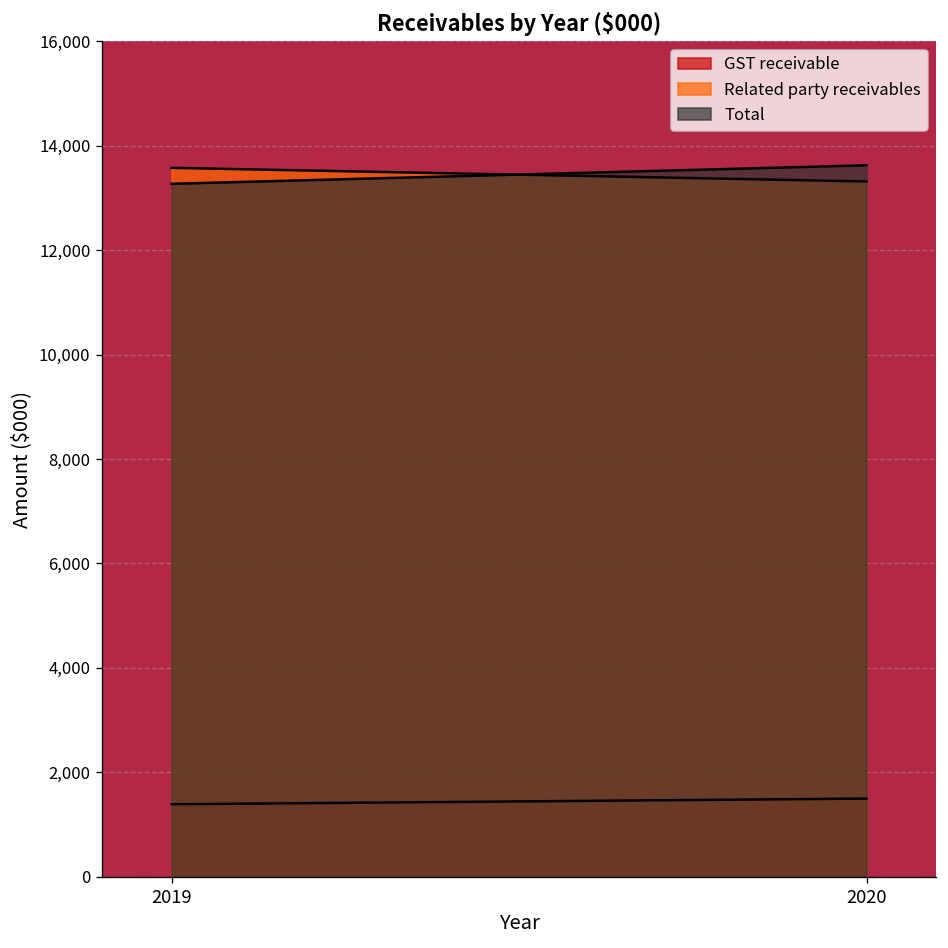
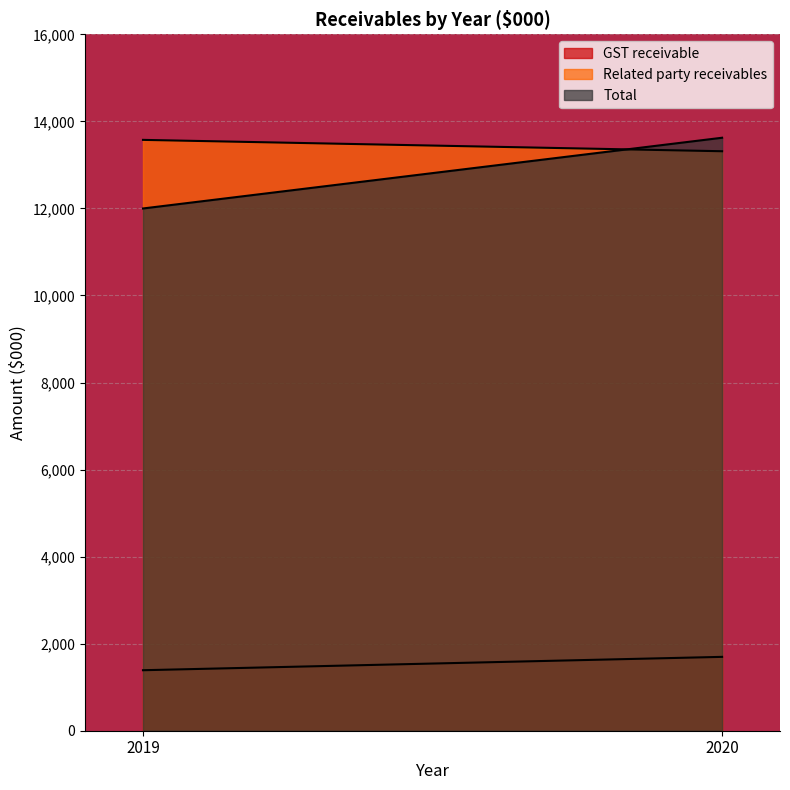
Total, 2019: 13,300 -> 12,000
GST receivable, 2020: 1,500 -> 1,700
